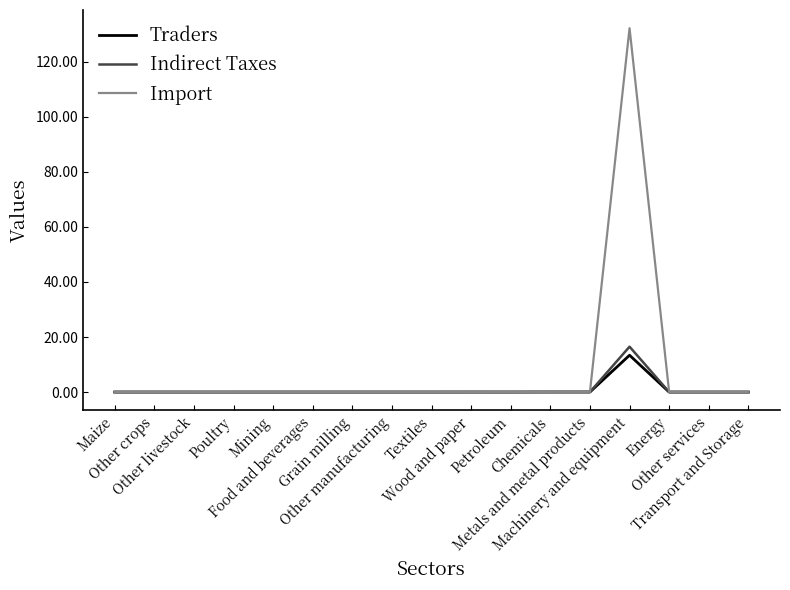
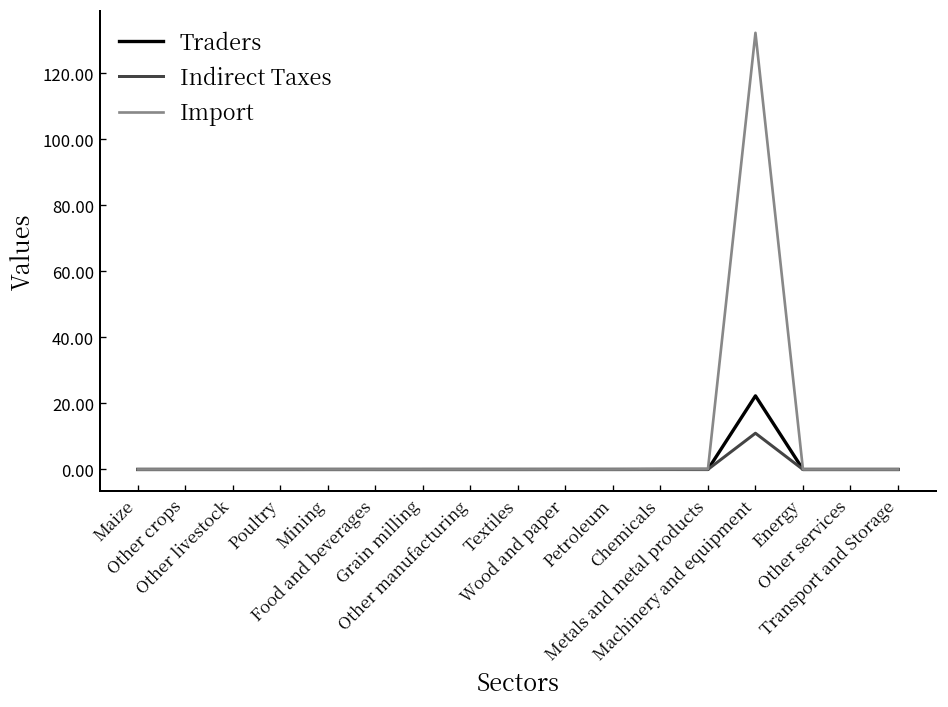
Traders, Machinery and equipment: 13 -> 22
Indirect Taxes, Machinery and equipment: 16 -> 11
